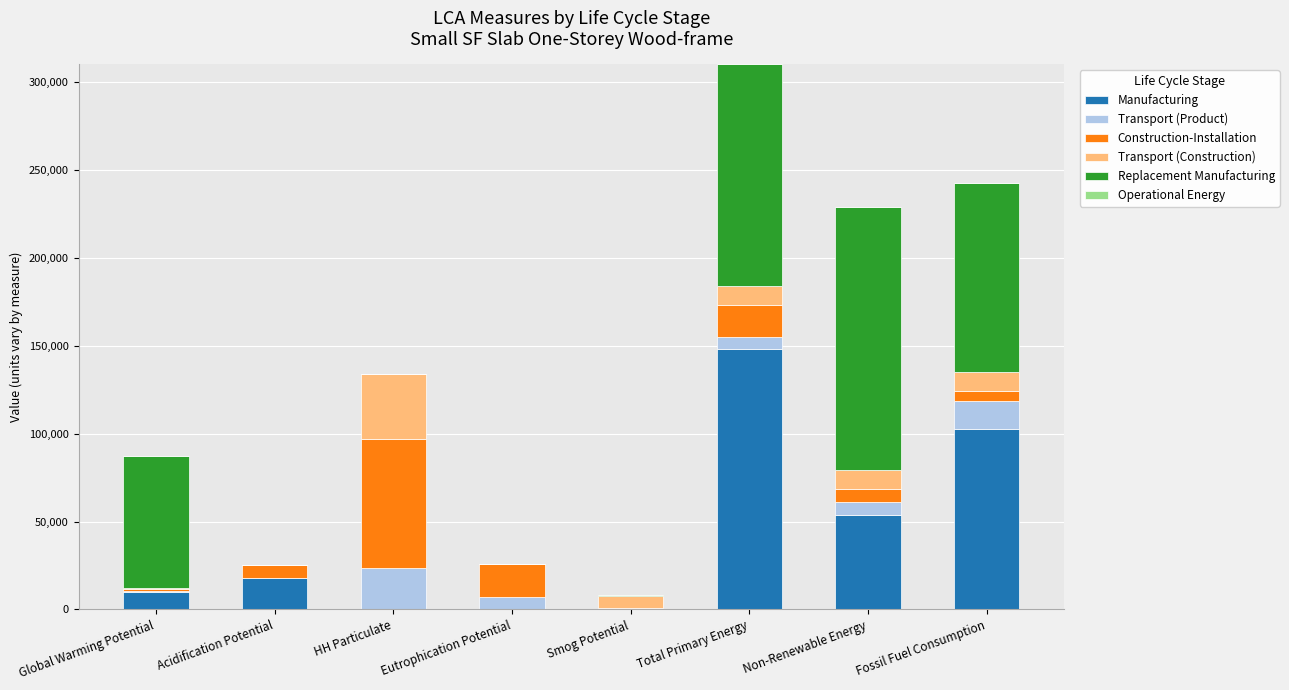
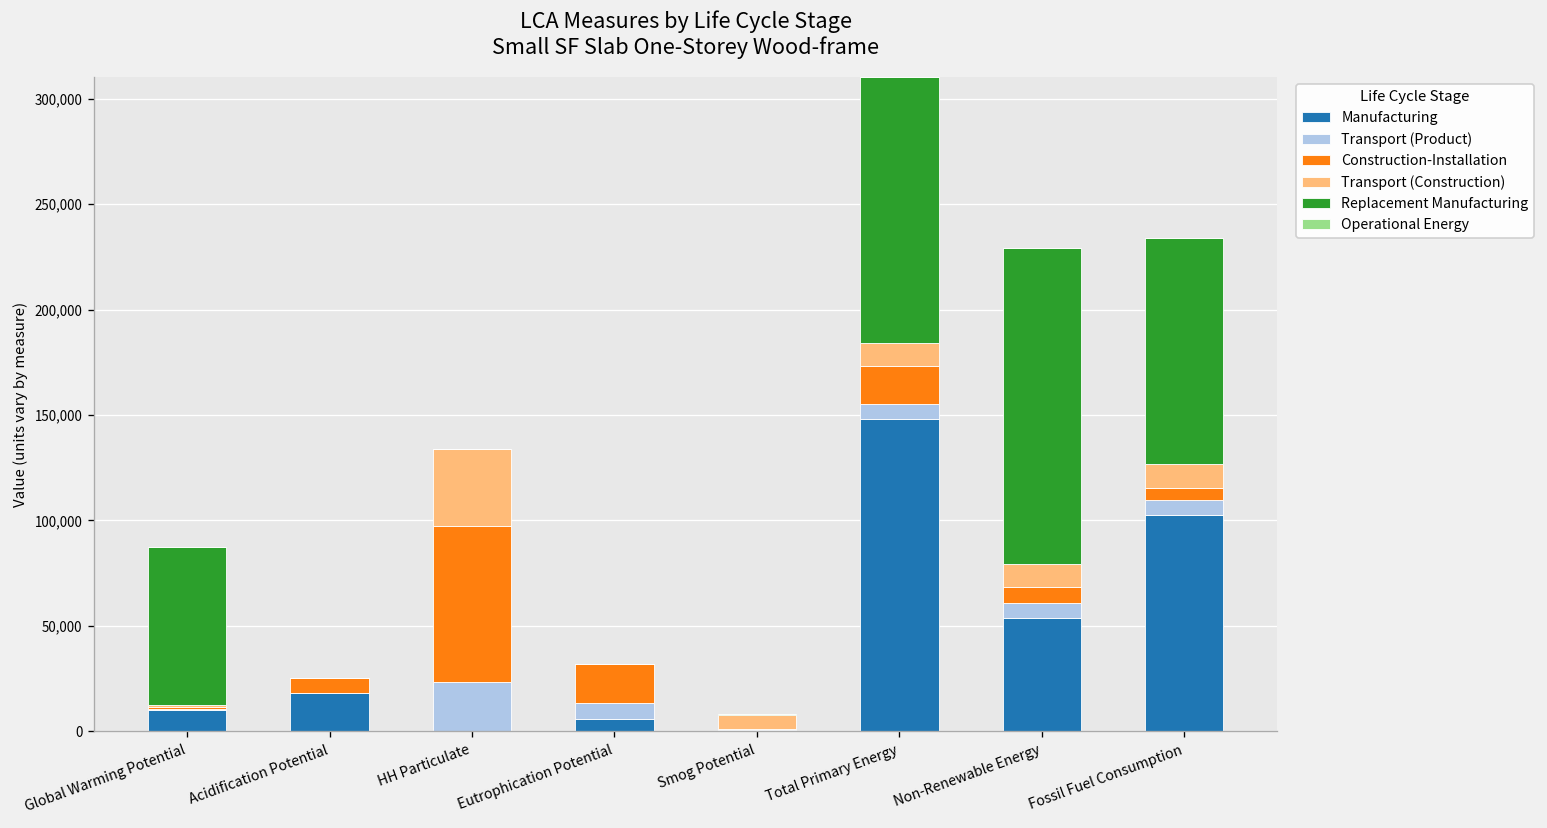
Manufacturing, Eutrophication Potential: 0 -> 6,000
Transport (Product), Fossil Fuel Consumption: 16,000 -> 7,000
